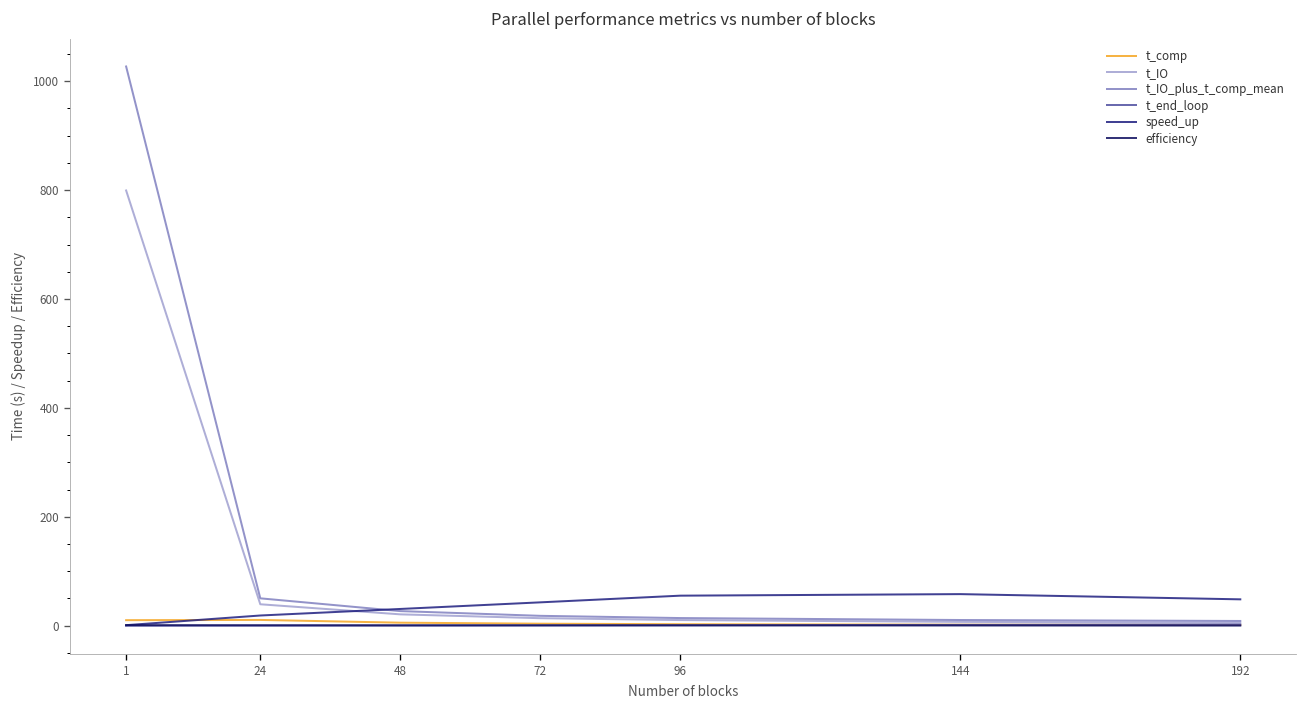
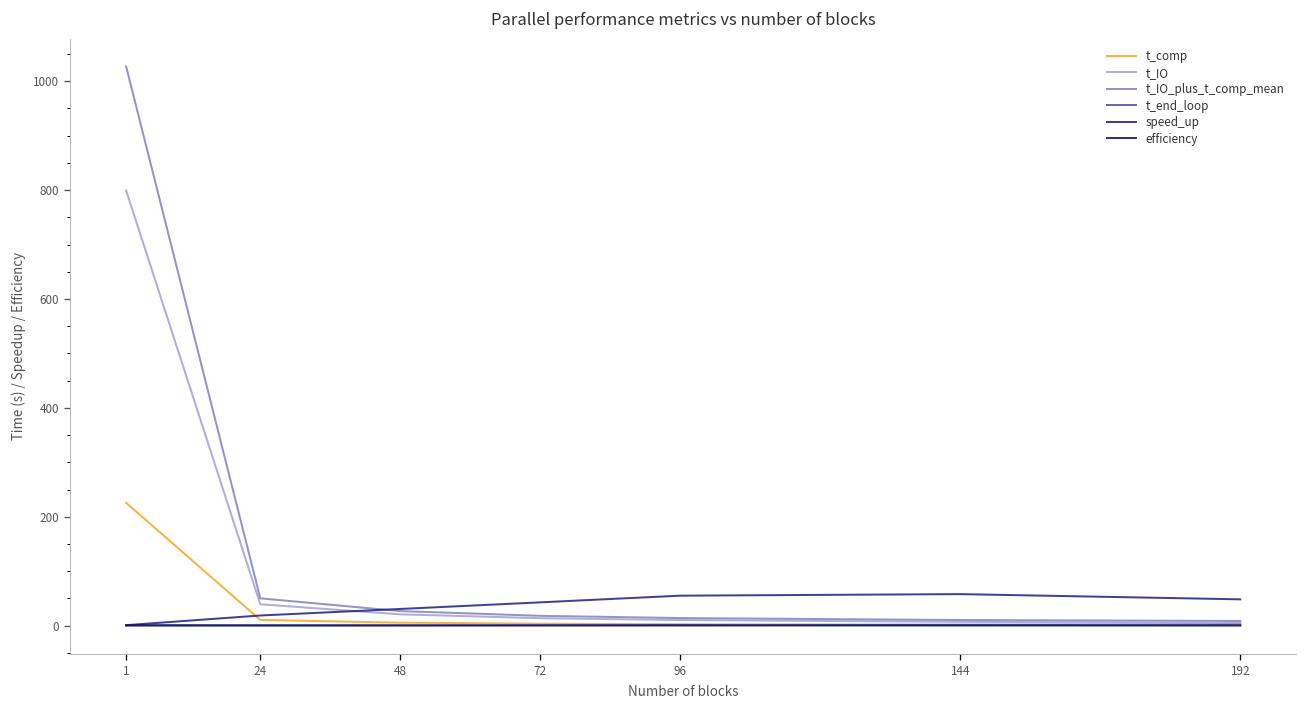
t_comp, 1: 10 -> 230
